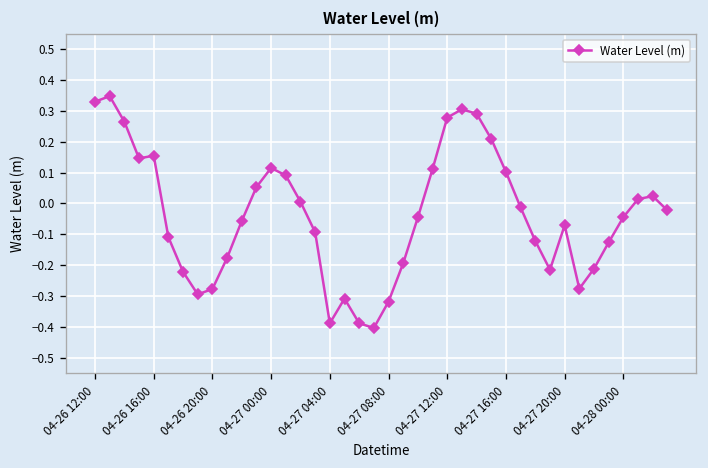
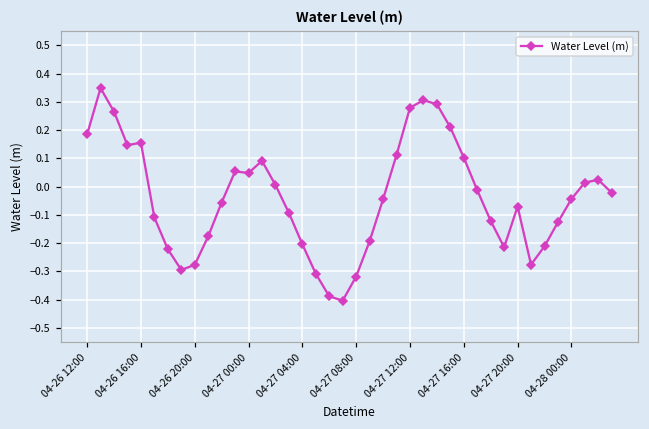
04-26 12:00: 0.33 -> 0.18
04-27 00:00: 0.12 -> 0.05
04-27 04:00: -0.39 -> -0.20
